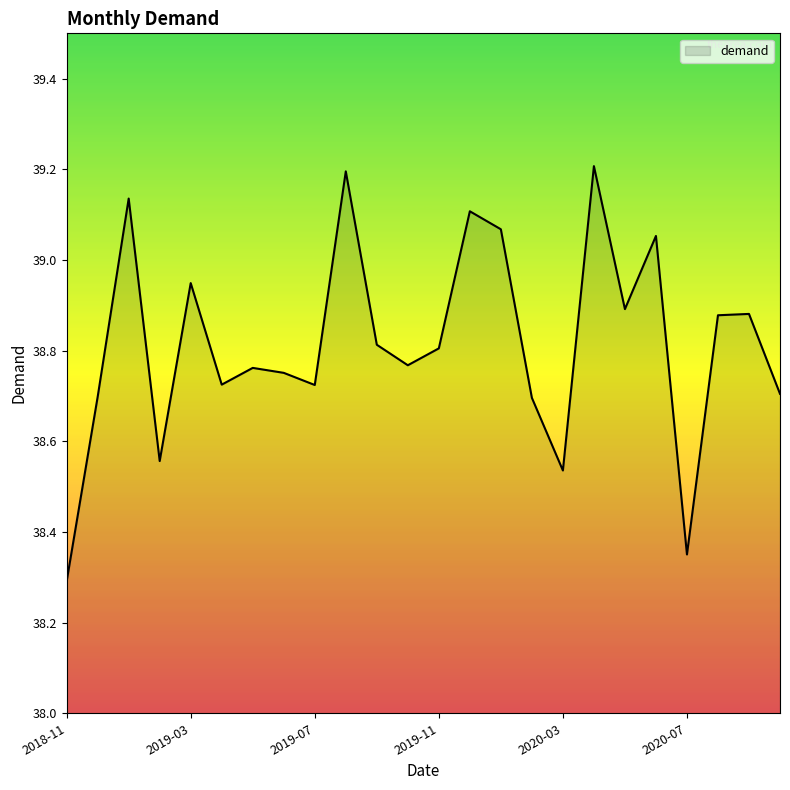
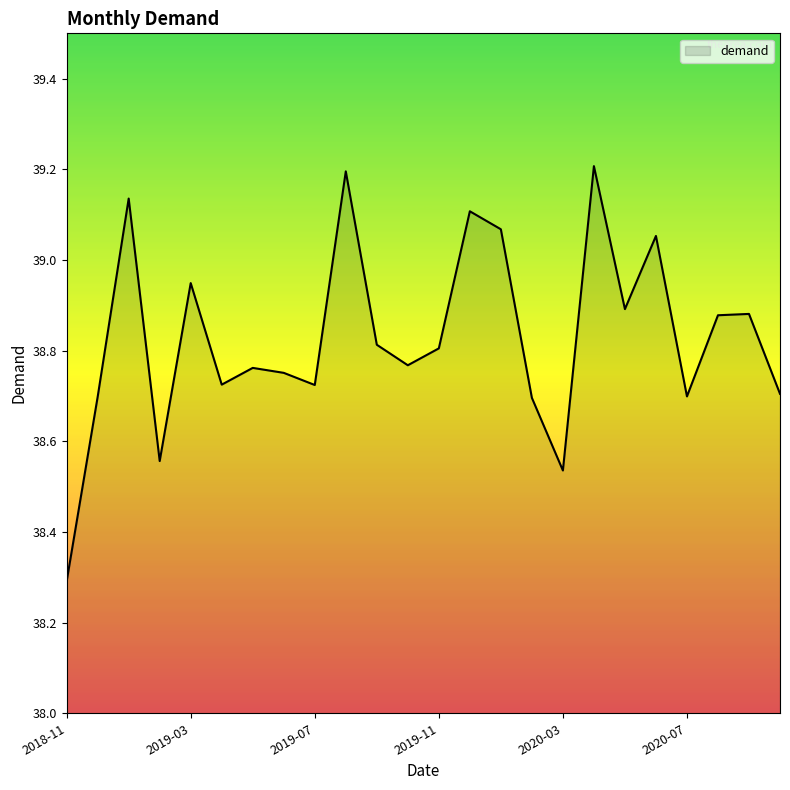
2020-07: 38.35 -> 38.70
